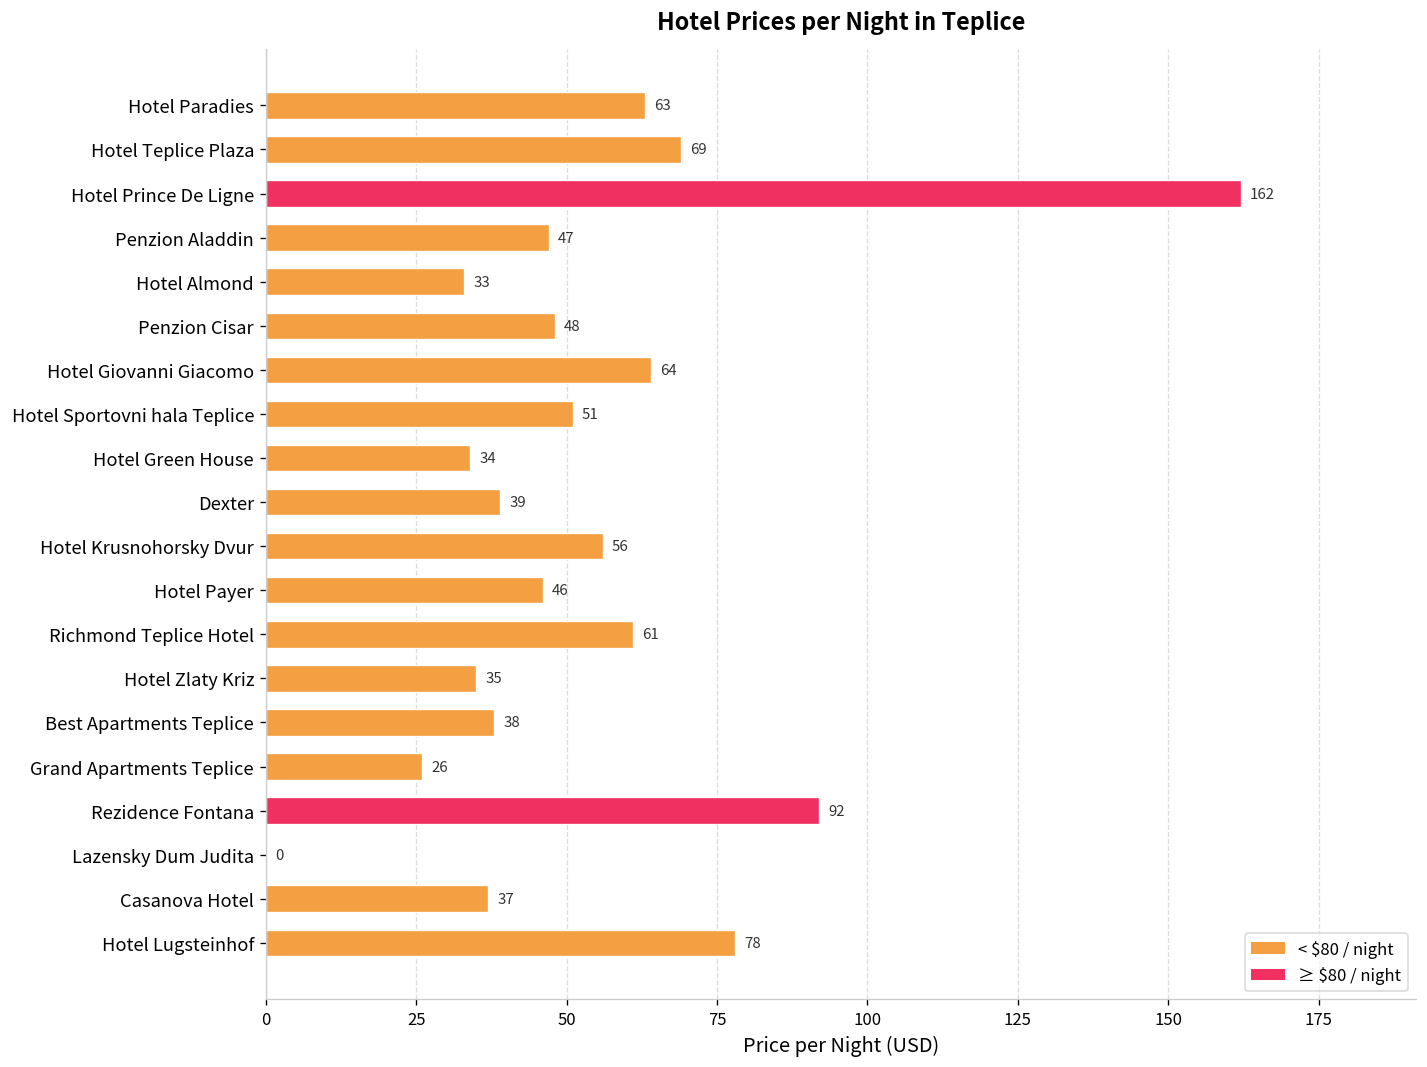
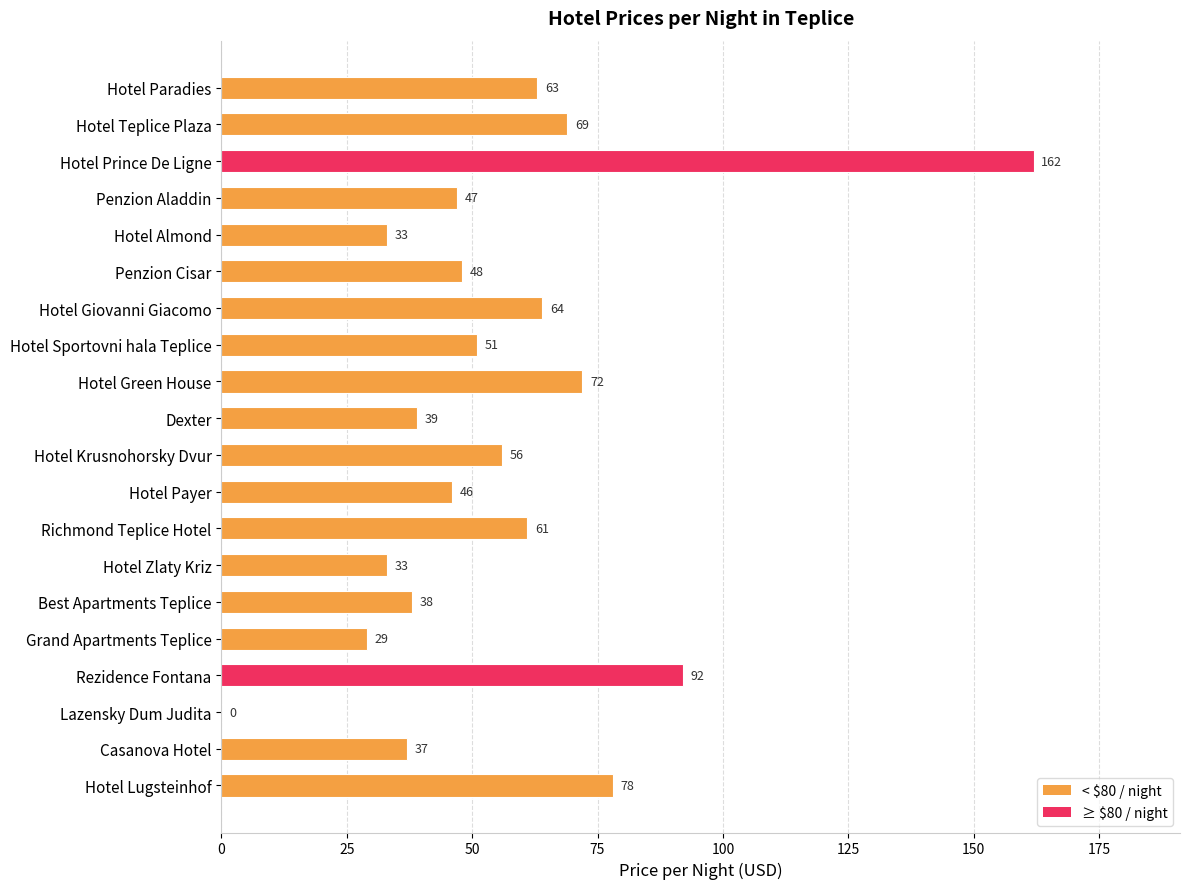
Hotel Green House: 34 -> 72
Hotel Zlaty Kriz: 35 -> 33
Grand Apartments Teplice: 26 -> 29
